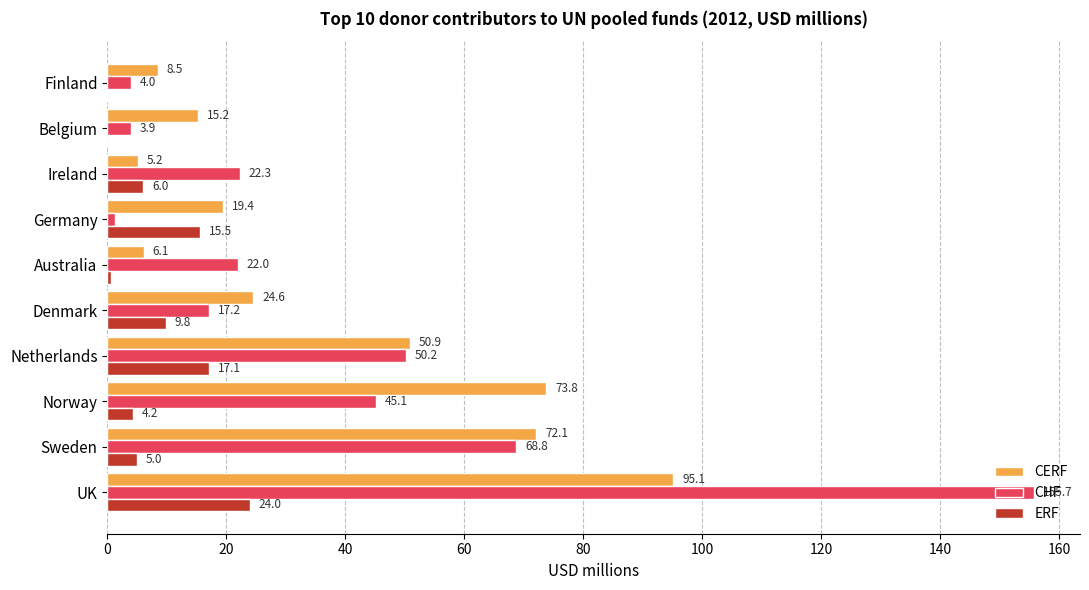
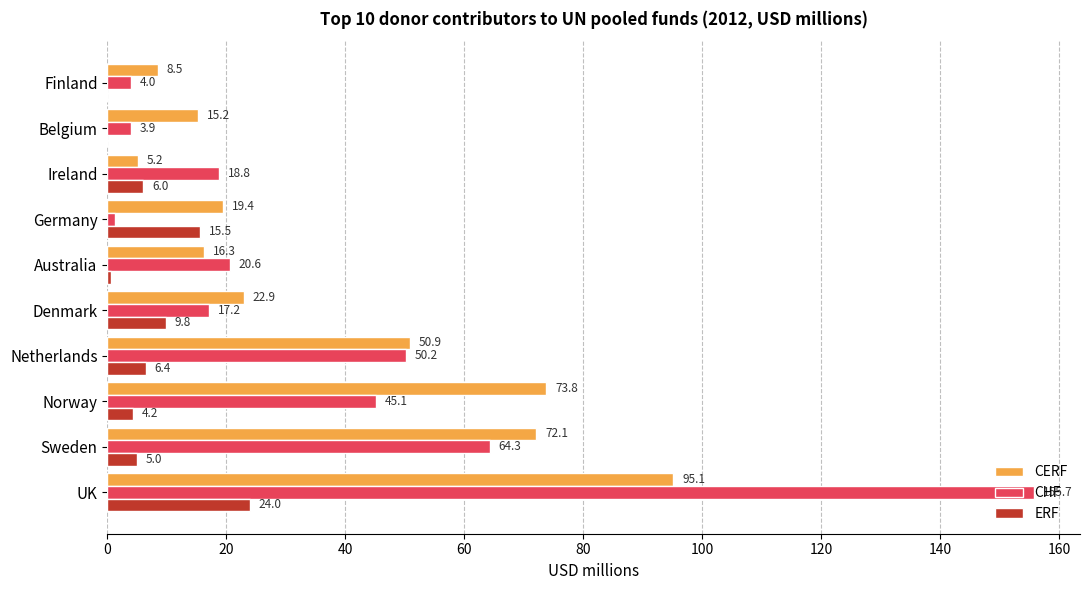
CHF, Ireland: 22.3 -> 18.8
CERF, Australia: 6.1 -> 16.3
CHF, Australia: 22.0 -> 20.6
CERF, Denmark: 24.6 -> 22.9
ERF, Netherlands: 17.1 -> 6.4
CHF, Sweden: 68.8 -> 64.3
